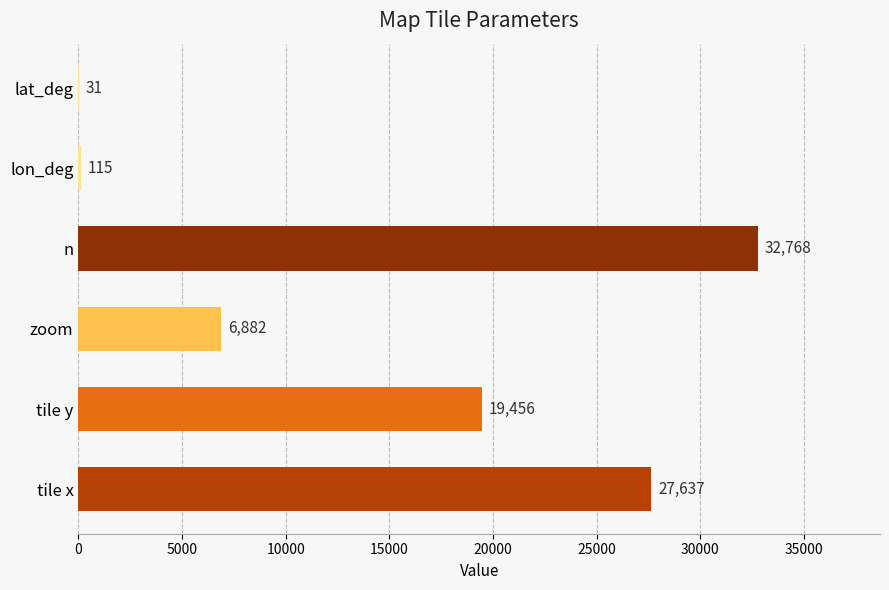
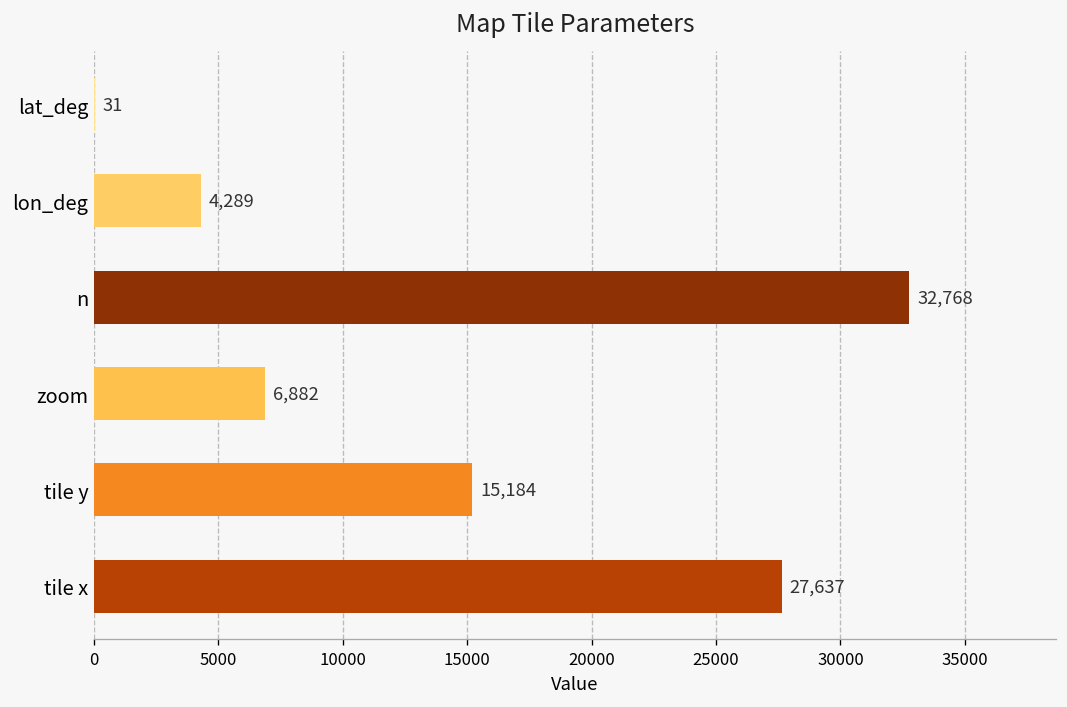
lon_deg: 115 -> 4,289
tile y: 19,456 -> 15,184
